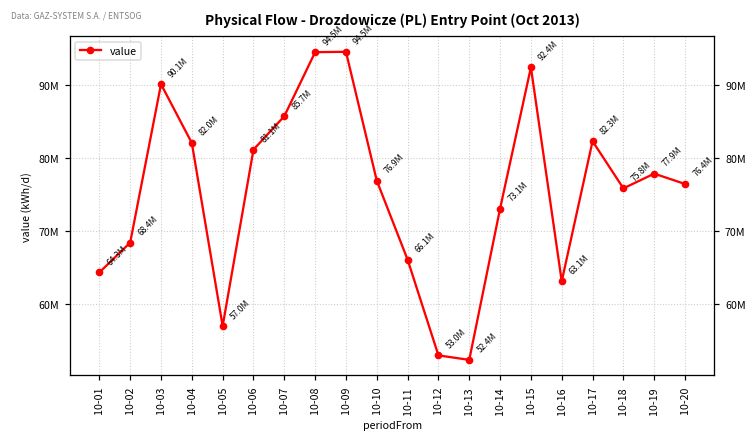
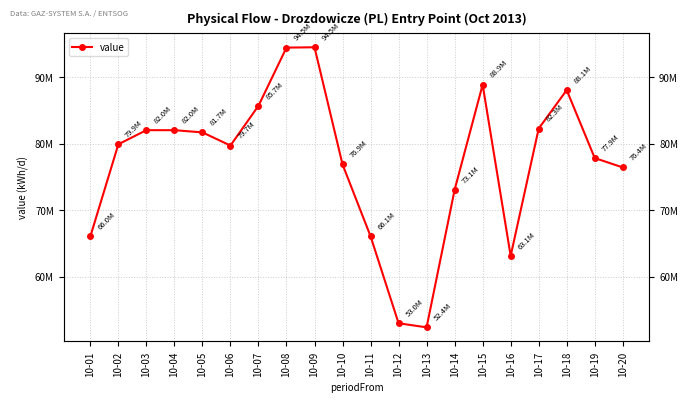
10-01: 64.3M -> 66.0M
10-02: 68.4M -> 79.9M
10-03: 90.1M -> 82.0M
10-05: 57.0M -> 81.7M
10-06: 81.1M -> 79.7M
10-15: 92.4M -> 88.9M
10-18: 75.8M -> 88.1M
